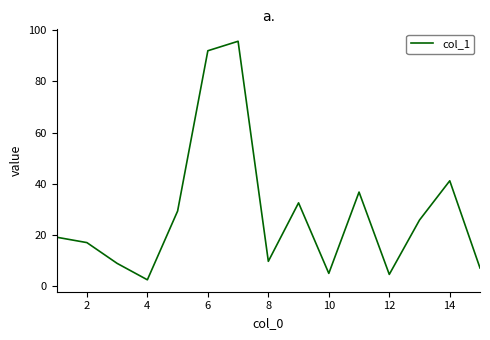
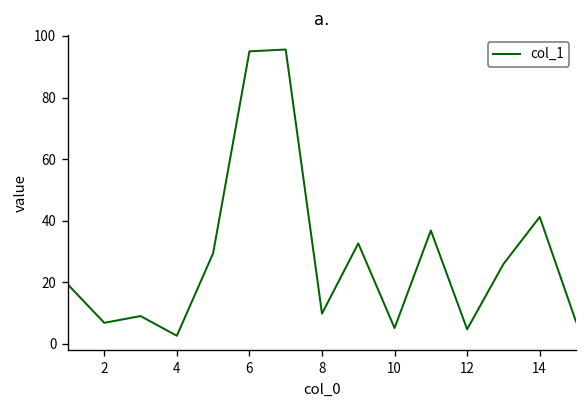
2: 17 -> 7
6: 92 -> 95
